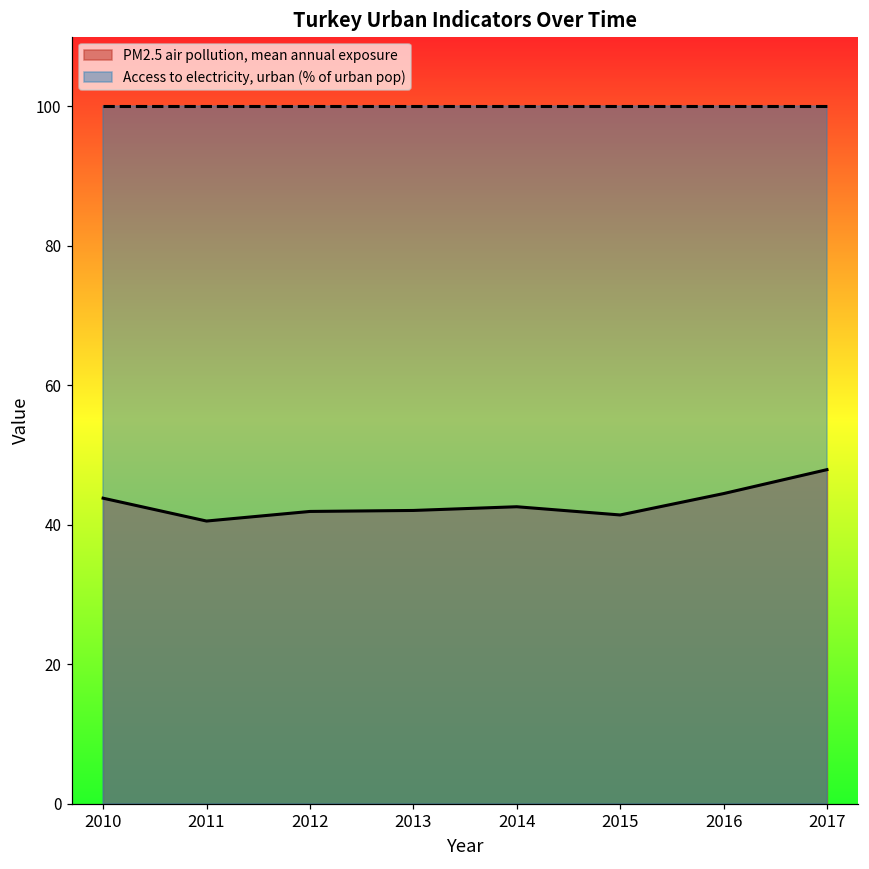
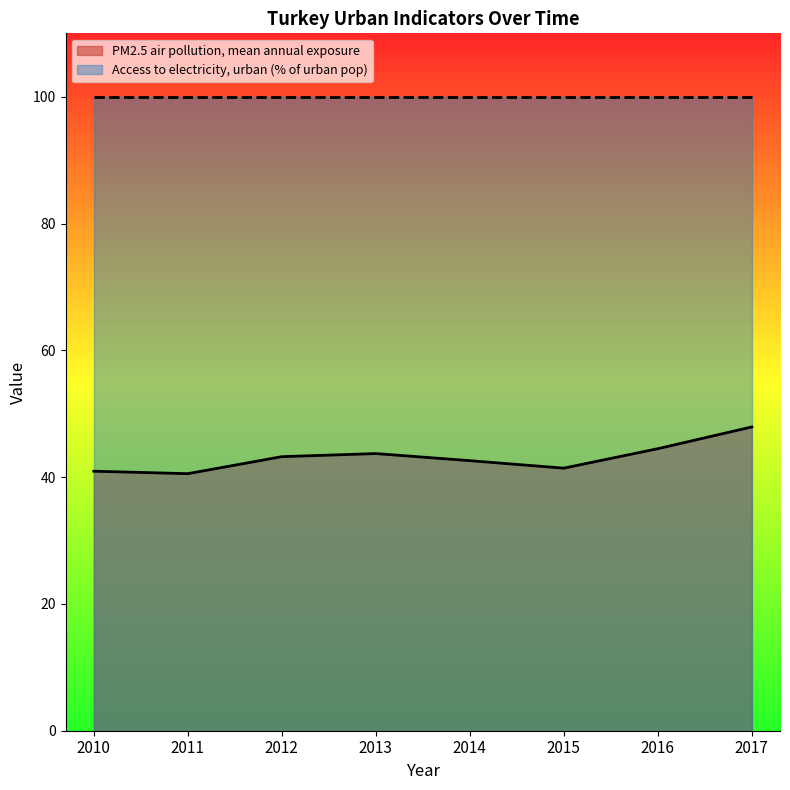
PM2.5 air pollution, mean annual exposure, 2010: 44 -> 41
PM2.5 air pollution, mean annual exposure, 2012: 42 -> 43
PM2.5 air pollution, mean annual exposure, 2013: 42 -> 44
